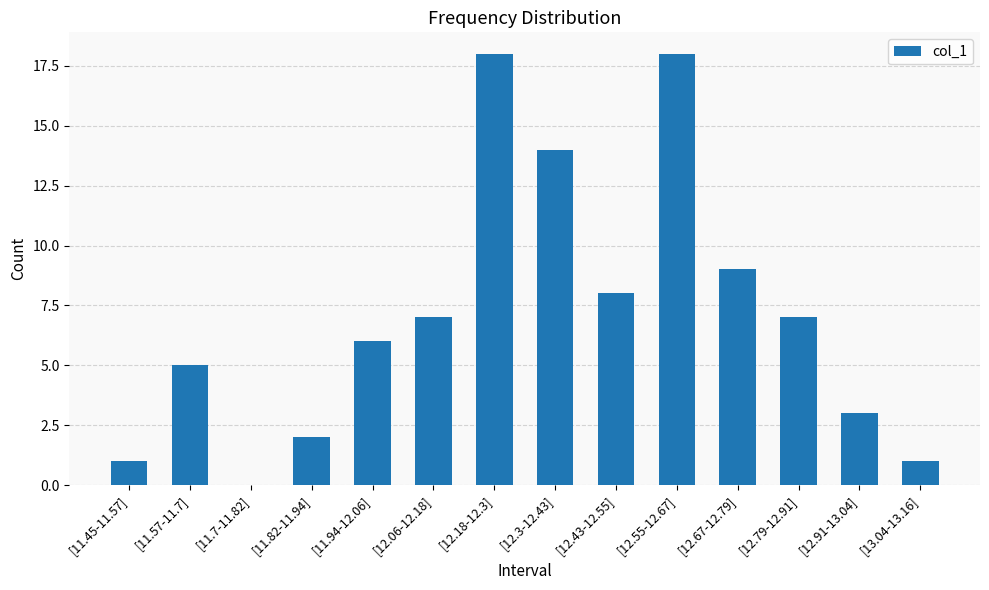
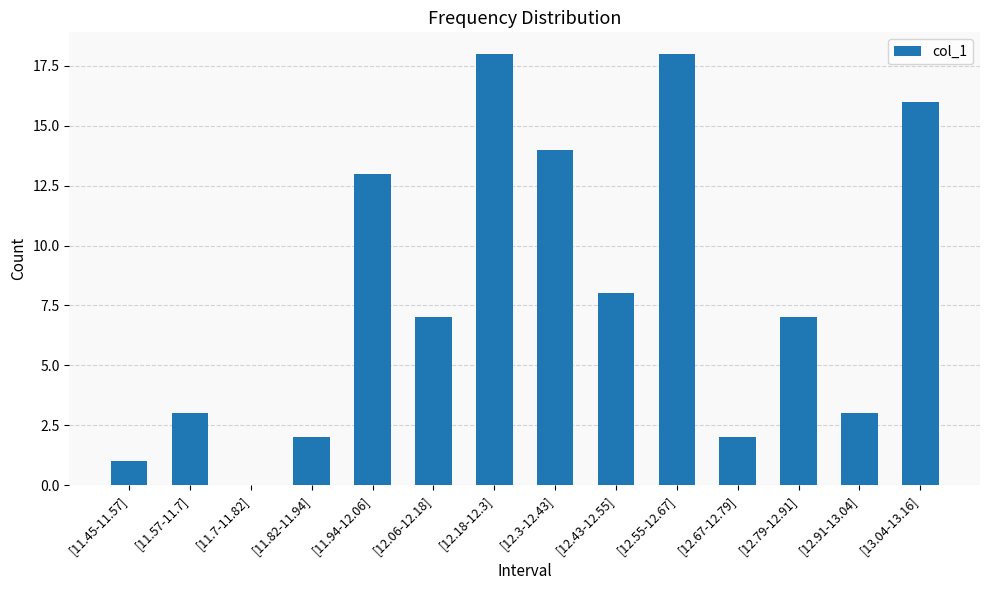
[11.57-11.7]: 5 -> 3
[11.94-12.06]: 6 -> 13
[12.67-12.79]: 9 -> 2
[13.04-13.16]: 1 -> 16
